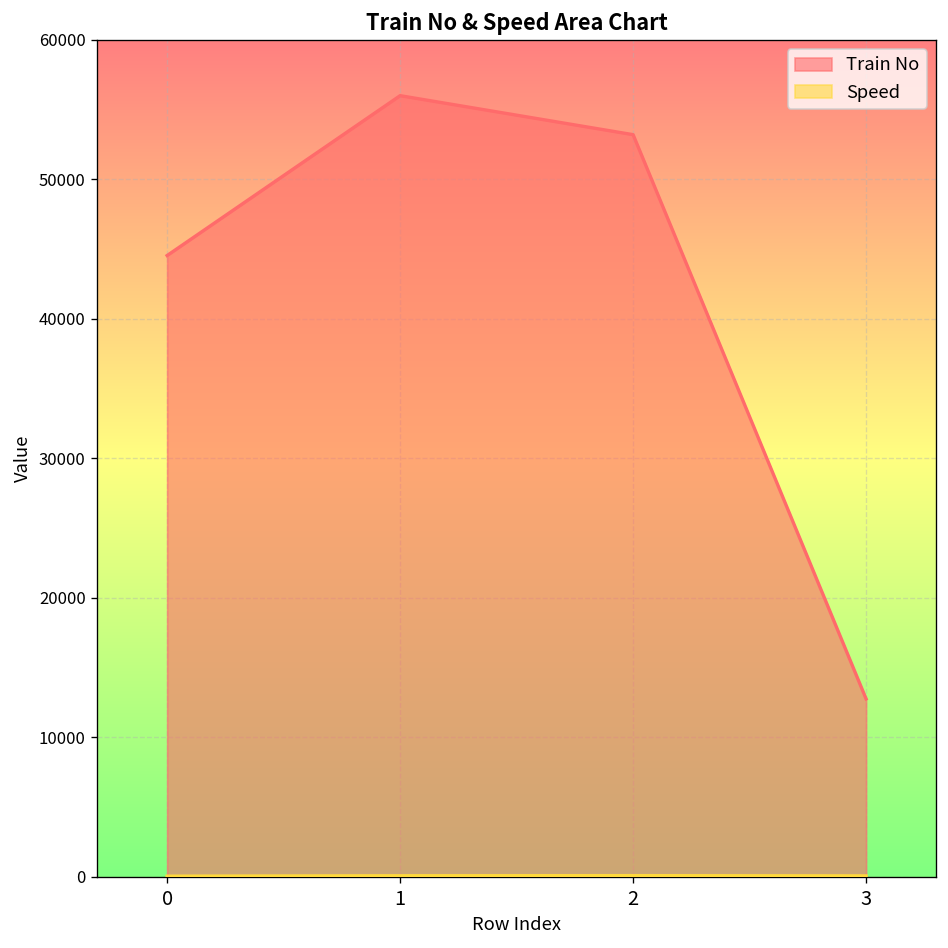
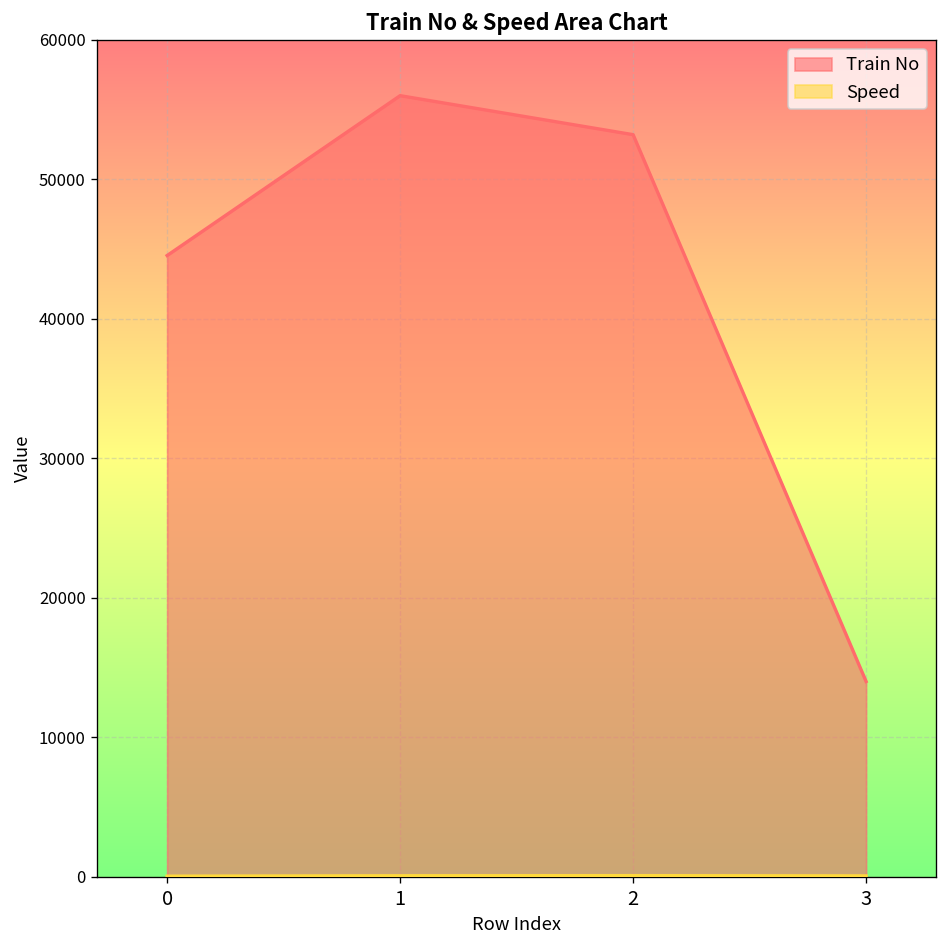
Train No, 3: 12800 -> 14000
